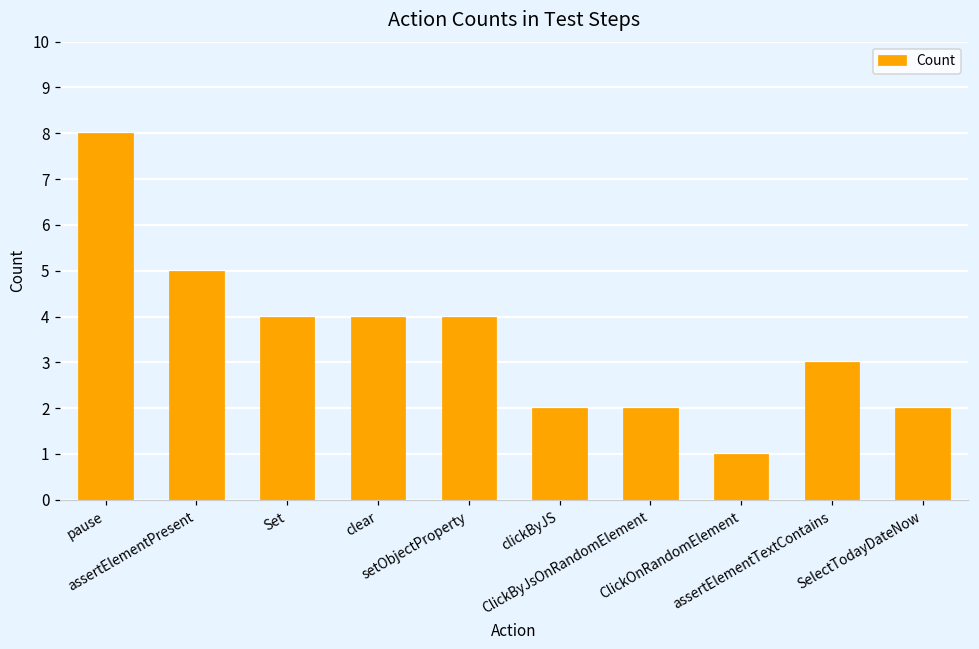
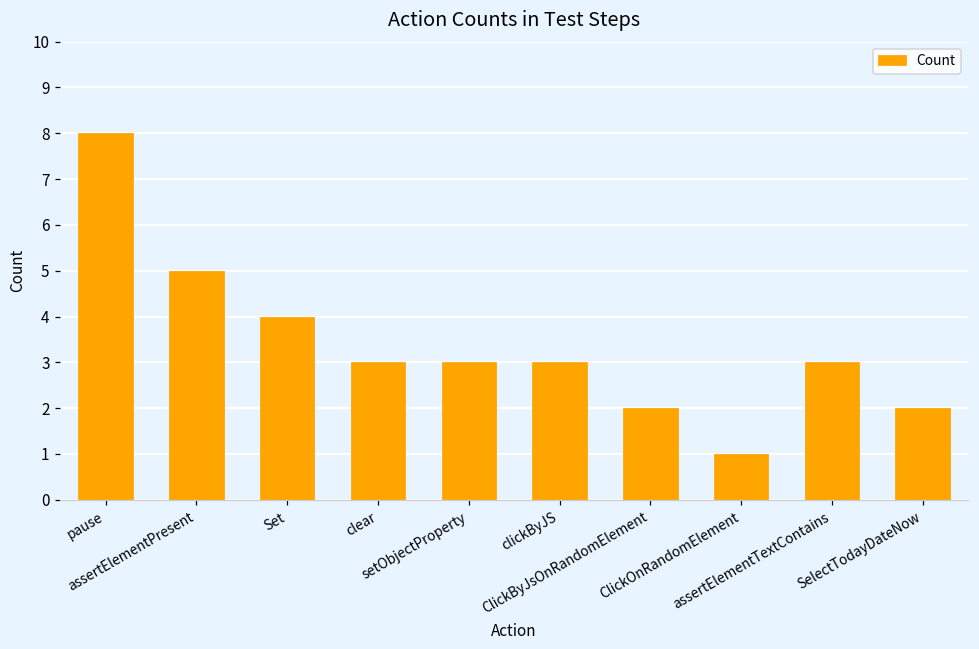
clear: 4 -> 3
setObjectProperty: 4 -> 3
clickByJS: 2 -> 3
